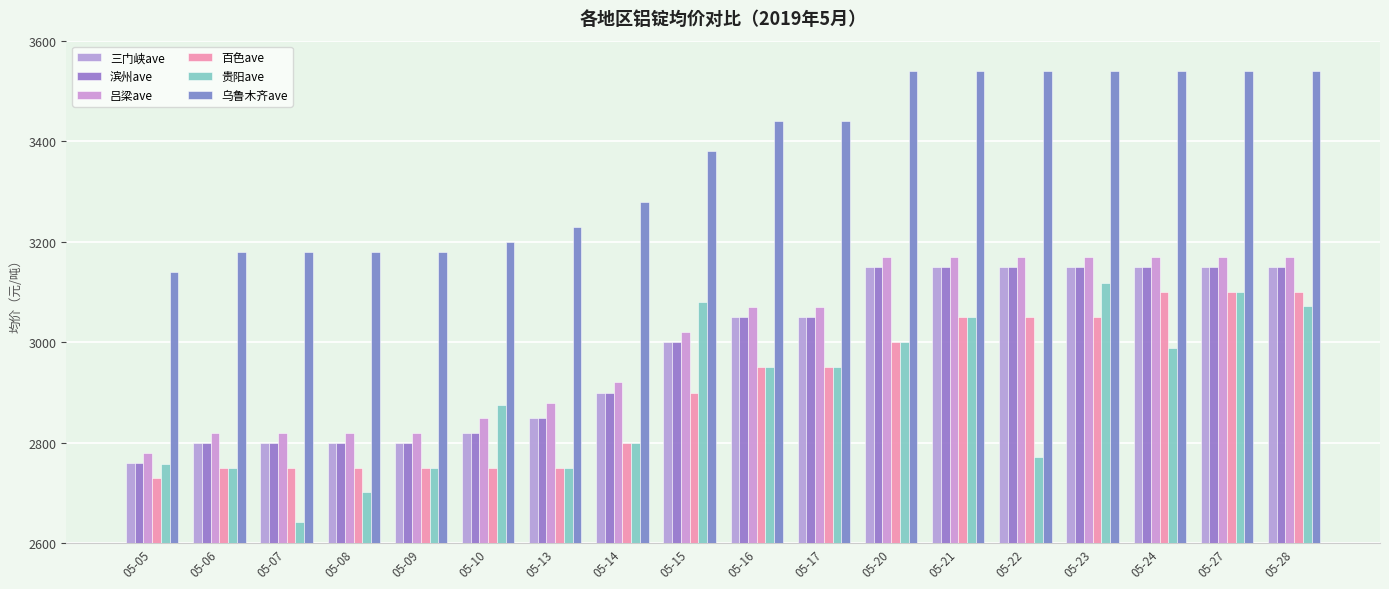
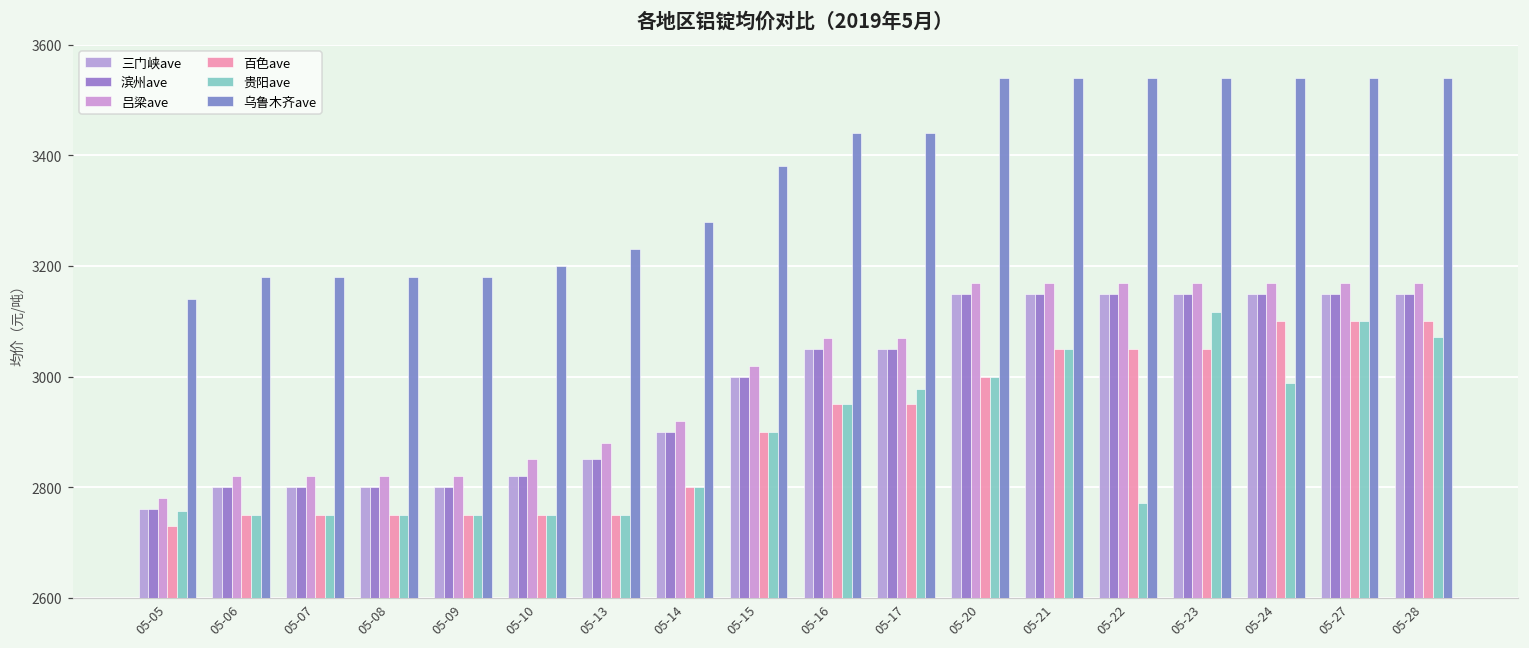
贵阳ave, 05-07: 2640 -> 2750
贵阳ave, 05-08: 2700 -> 2750
贵阳ave, 05-10: 2880 -> 2750
贵阳ave, 05-15: 3080 -> 2900
贵阳ave, 05-17: 2950 -> 2980
